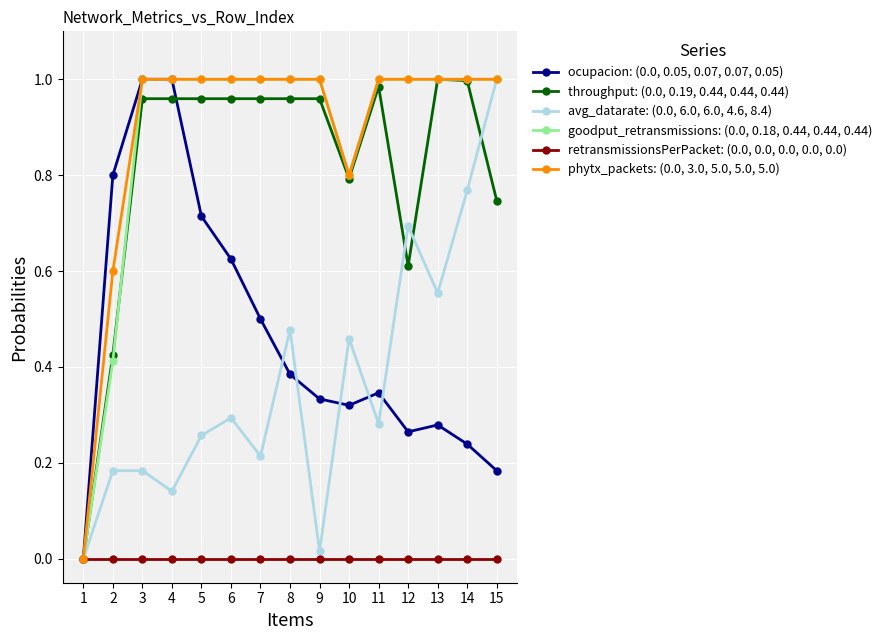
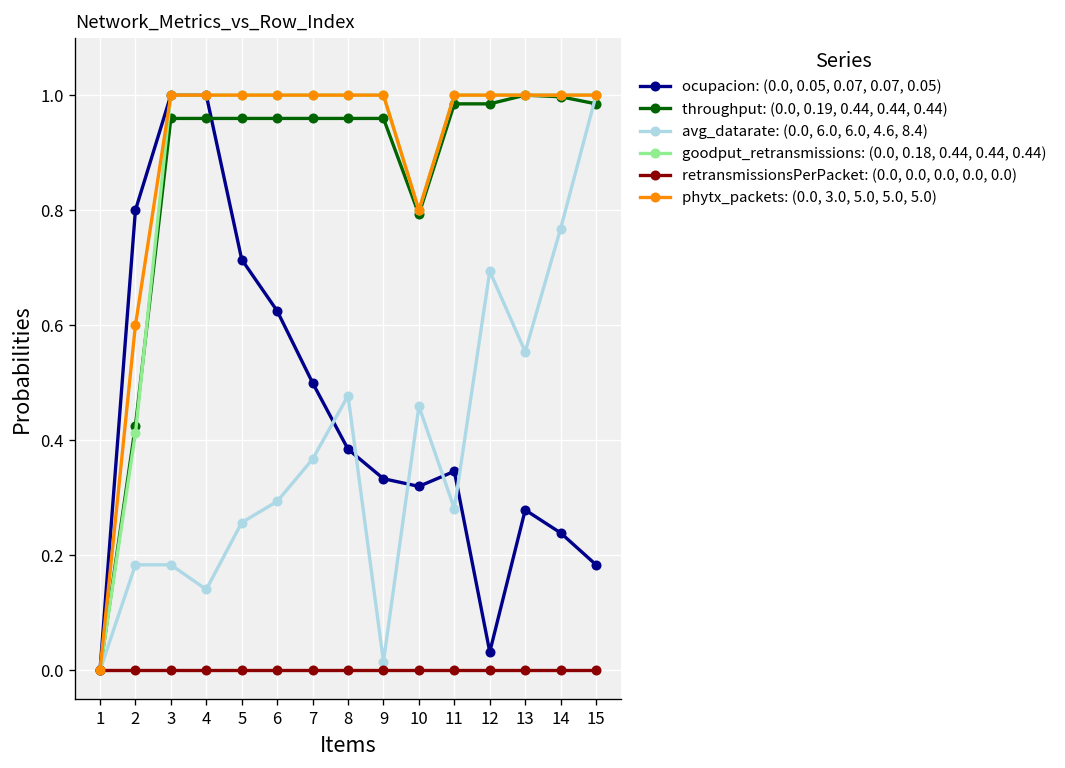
avg_datarate: (0.0, 6.0, 6.0, 4.6, 8.4), 7: 0.21 -> 0.37
ocupacion: (0.0, 0.05, 0.07, 0.07, 0.05), 12: 0.26 -> 0.03
throughput: (0.0, 0.19, 0.44, 0.44, 0.44), 12: 0.61 -> 0.98
throughput: (0.0, 0.19, 0.44, 0.44, 0.44), 15: 0.75 -> 0.98
